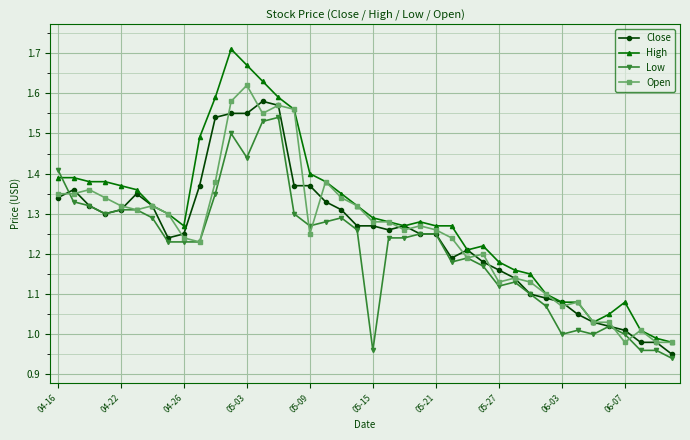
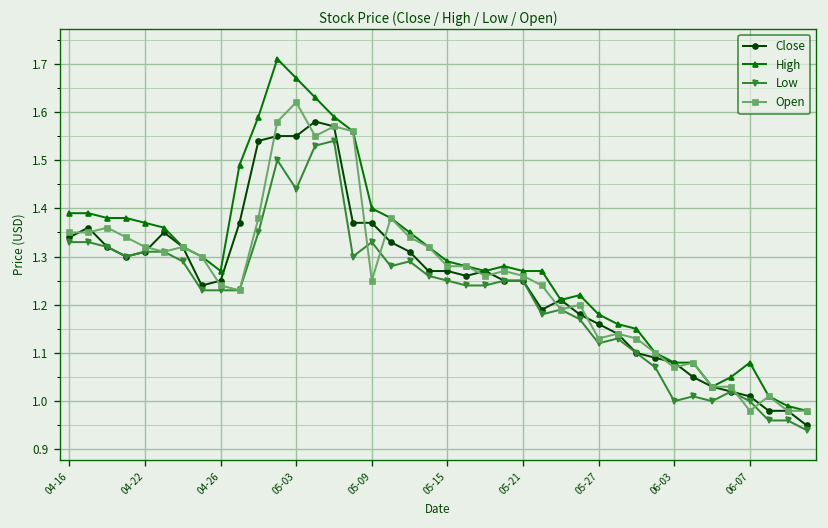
Low, 04-16: 1.41 -> 1.33
Low, 05-09: 1.27 -> 1.33
Low, 05-15: 0.96 -> 1.25
